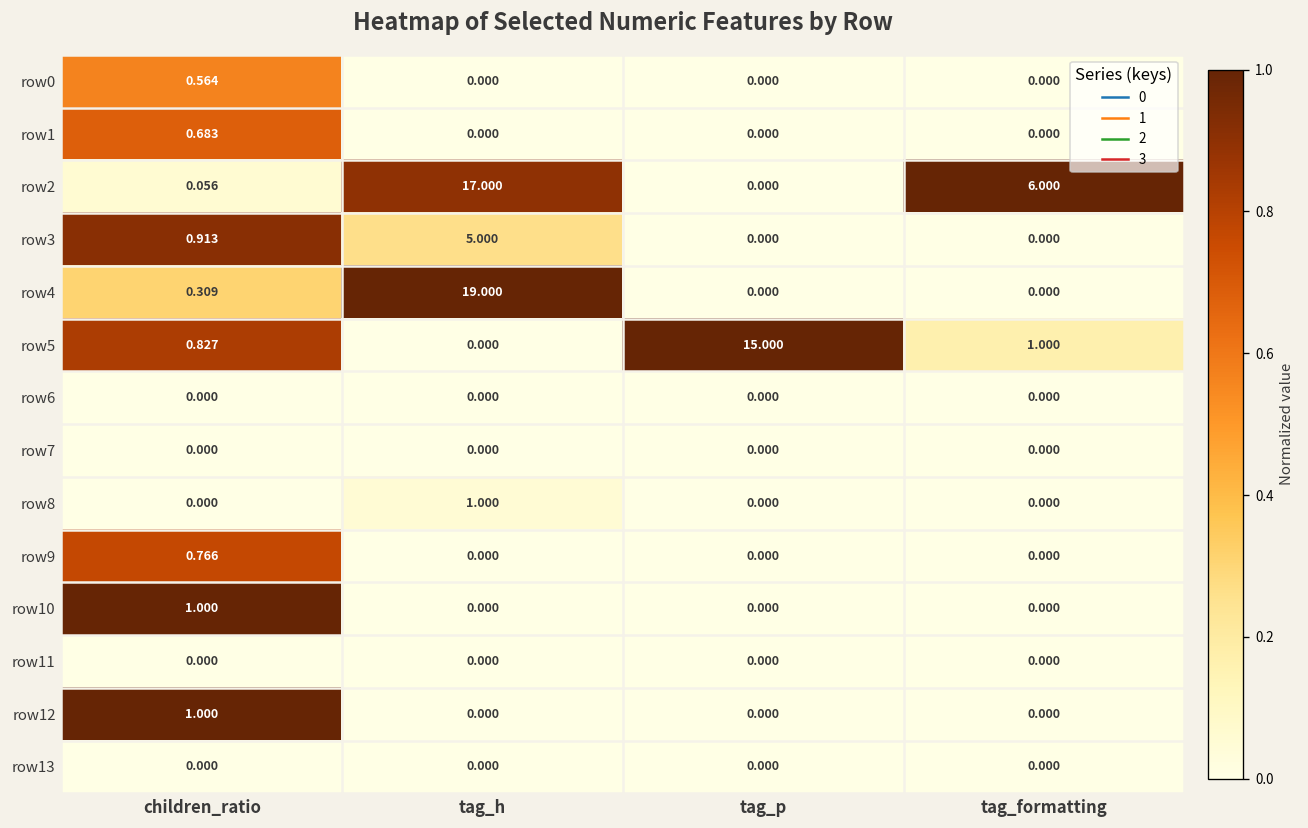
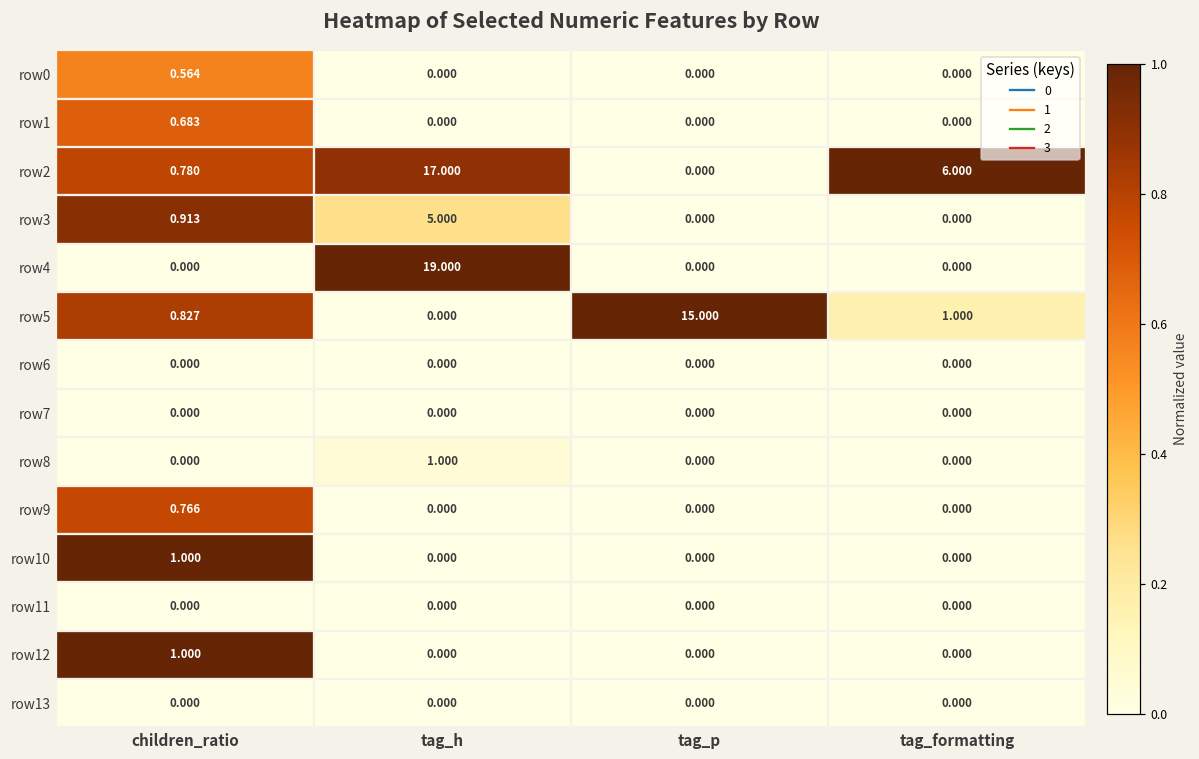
row2, children_ratio: 0.056 -> 0.780
row4, children_ratio: 0.309 -> 0.000
